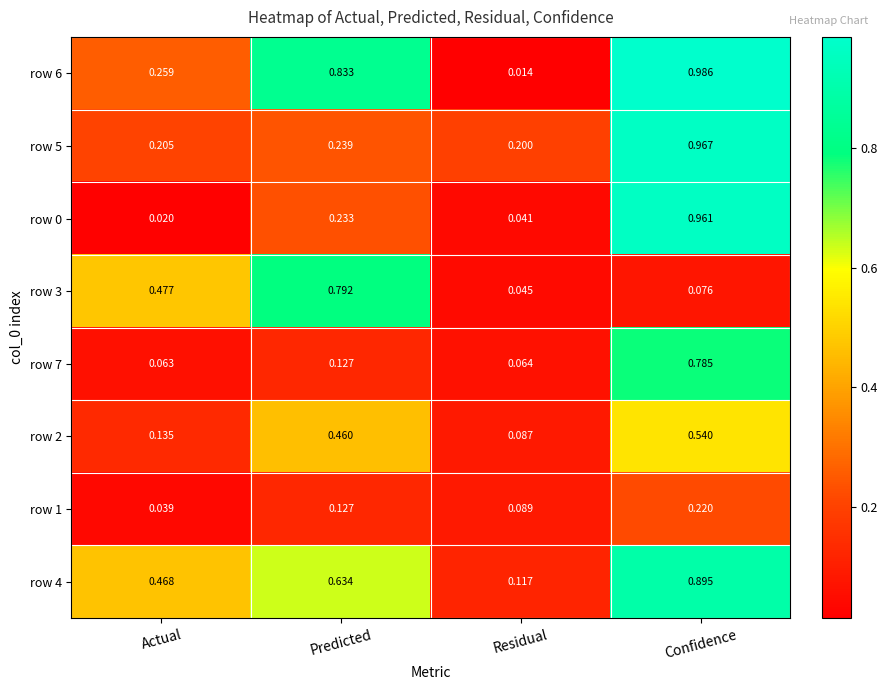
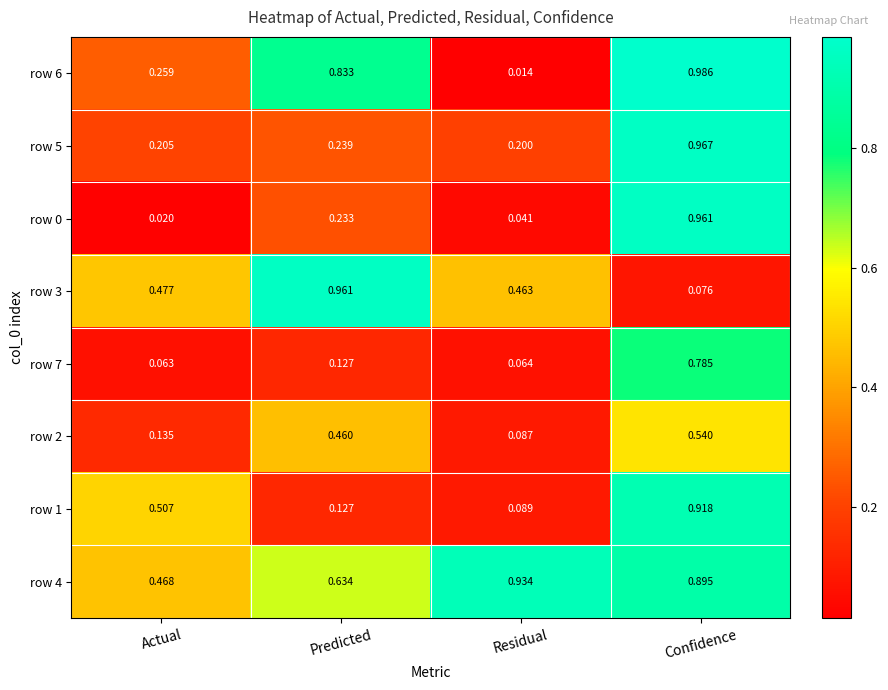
row 3, Predicted: 0.792 -> 0.961
row 3, Residual: 0.045 -> 0.463
row 1, Actual: 0.039 -> 0.507
row 1, Confidence: 0.220 -> 0.918
row 4, Residual: 0.117 -> 0.934
